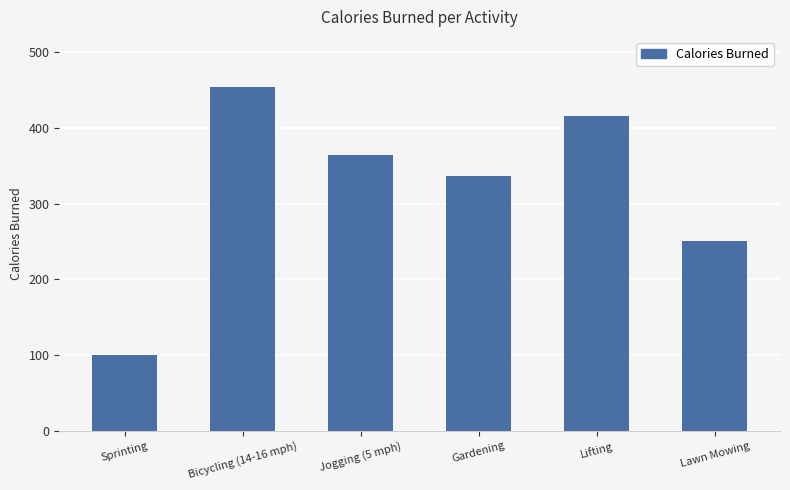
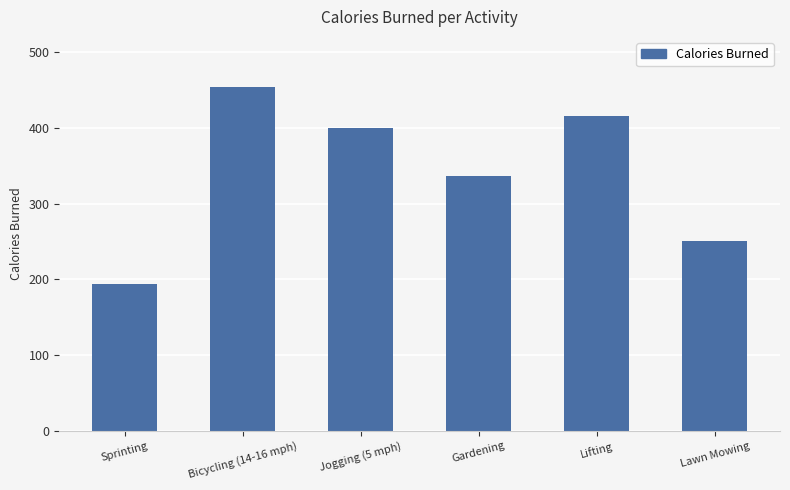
Sprinting: 100 -> 190
Jogging (5 mph): 360 -> 400
